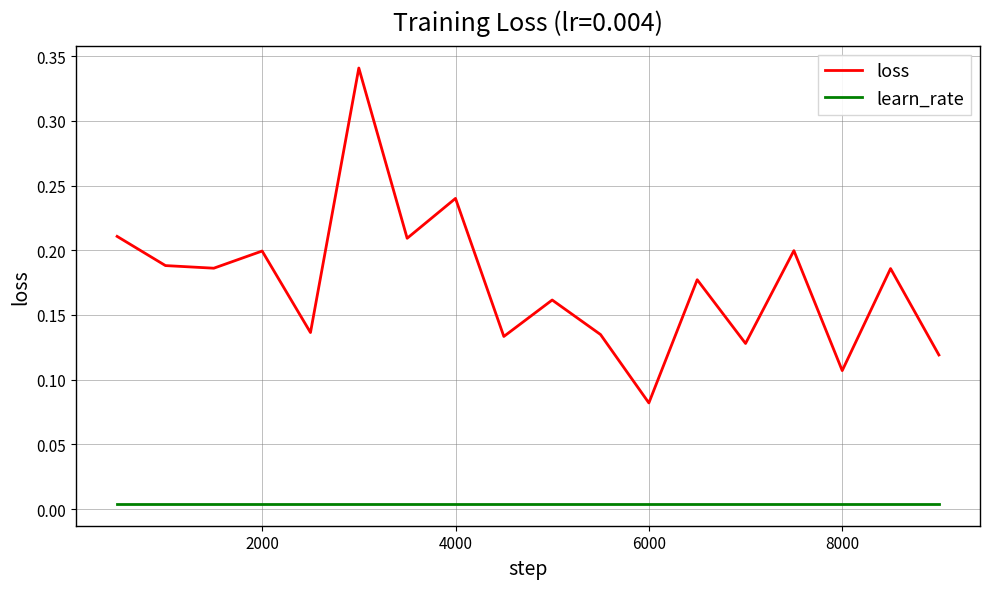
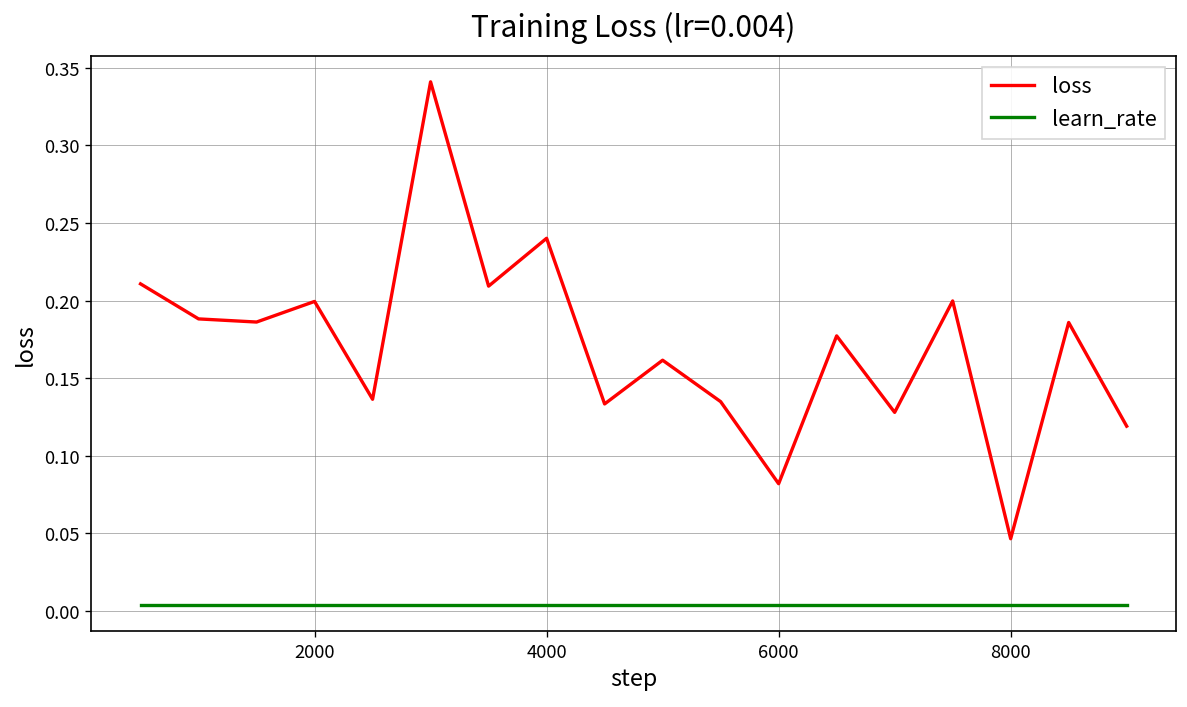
loss, 8000: 0.107 -> 0.047
